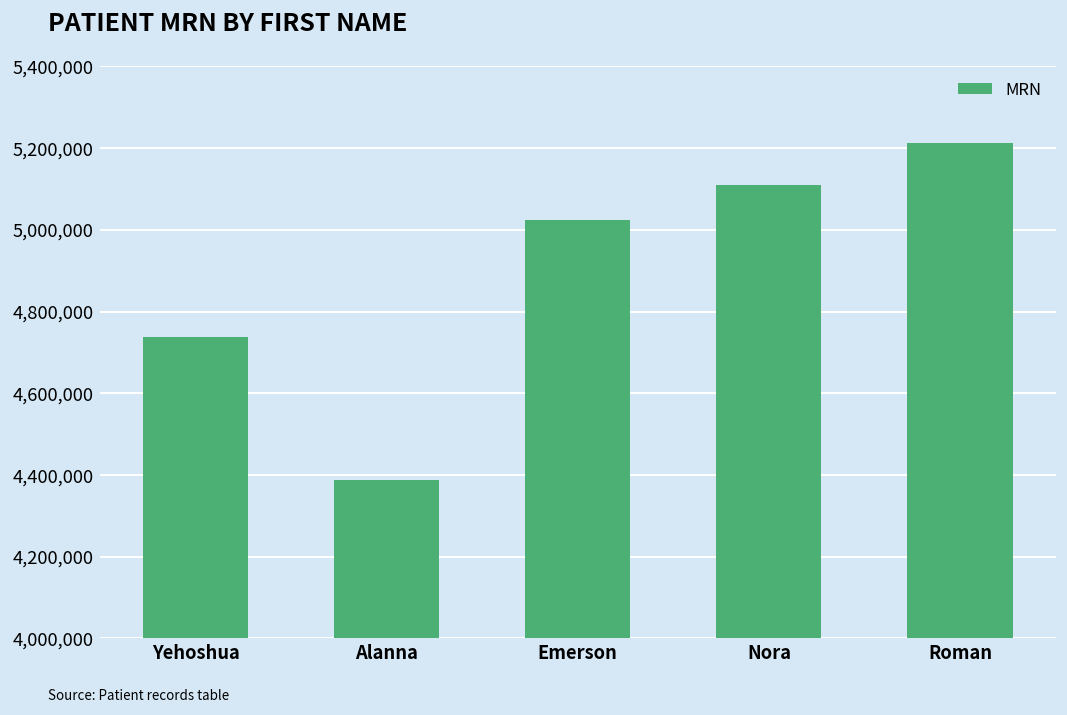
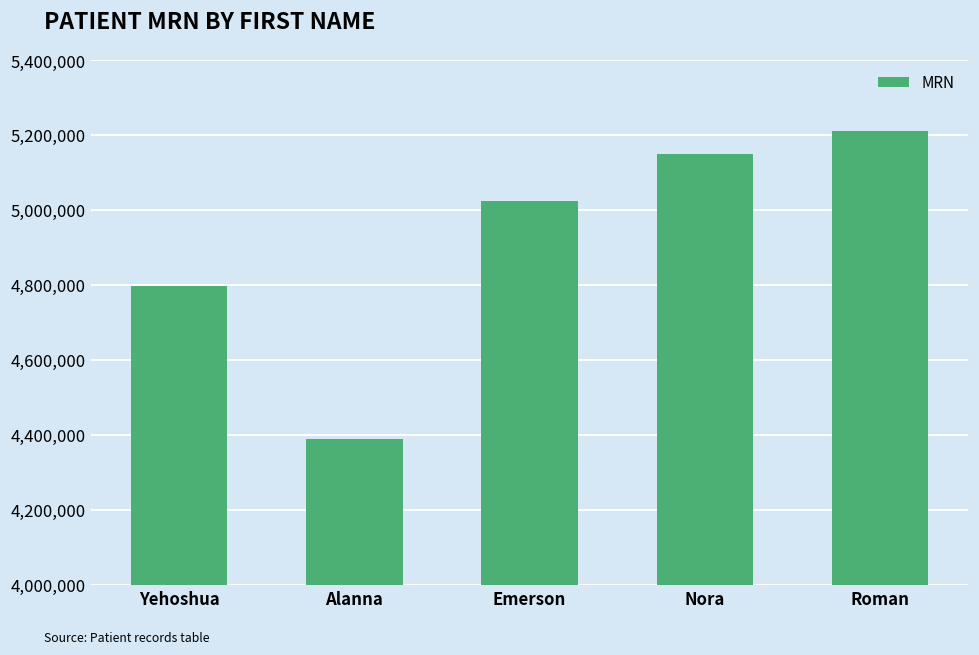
Yehoshua: 4,740,000 -> 4,800,000
Nora: 5,110,000 -> 5,150,000
